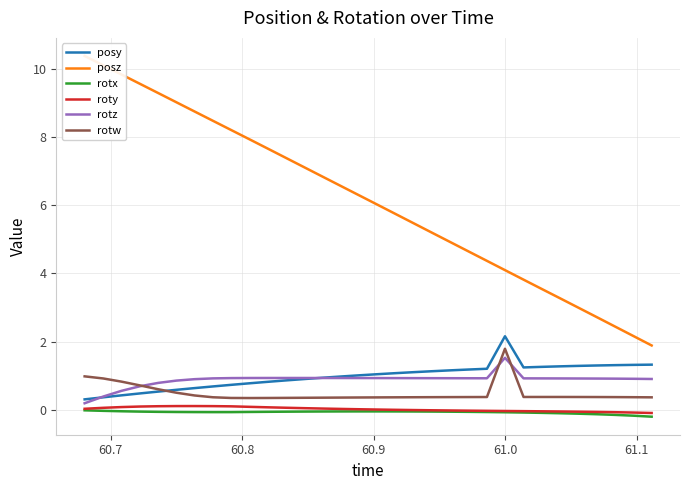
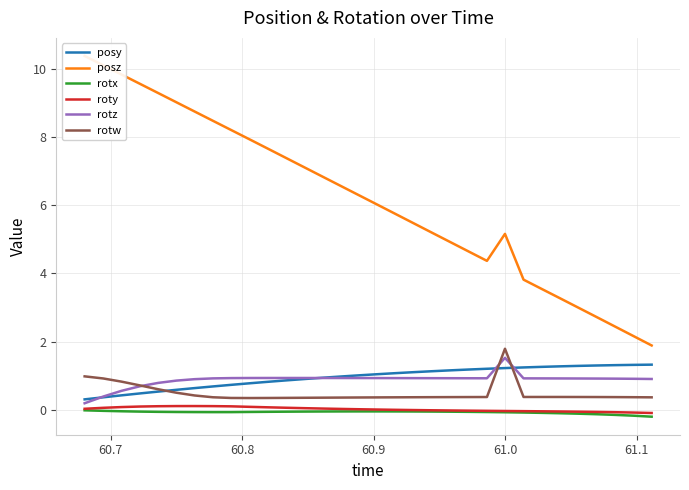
posy, 61.0: 2.2 -> 1.2
posz, 61.0: 4.1 -> 5.2
